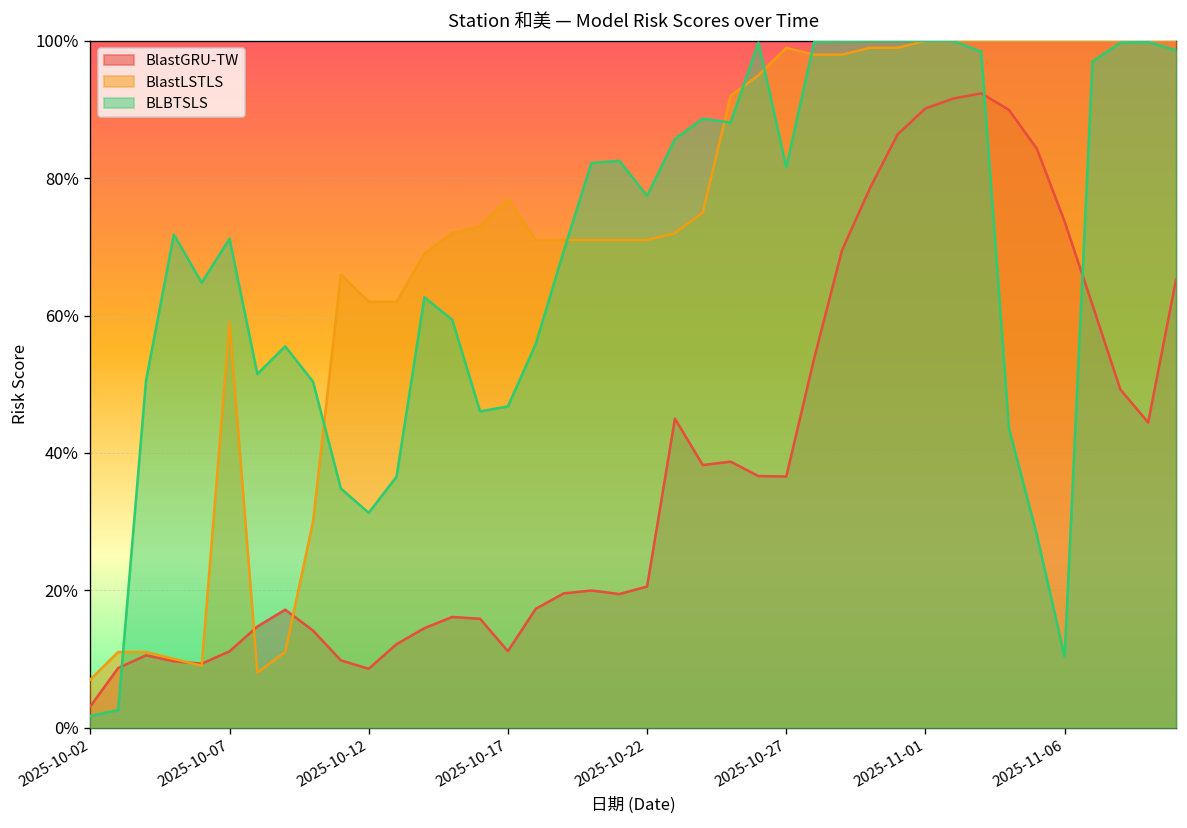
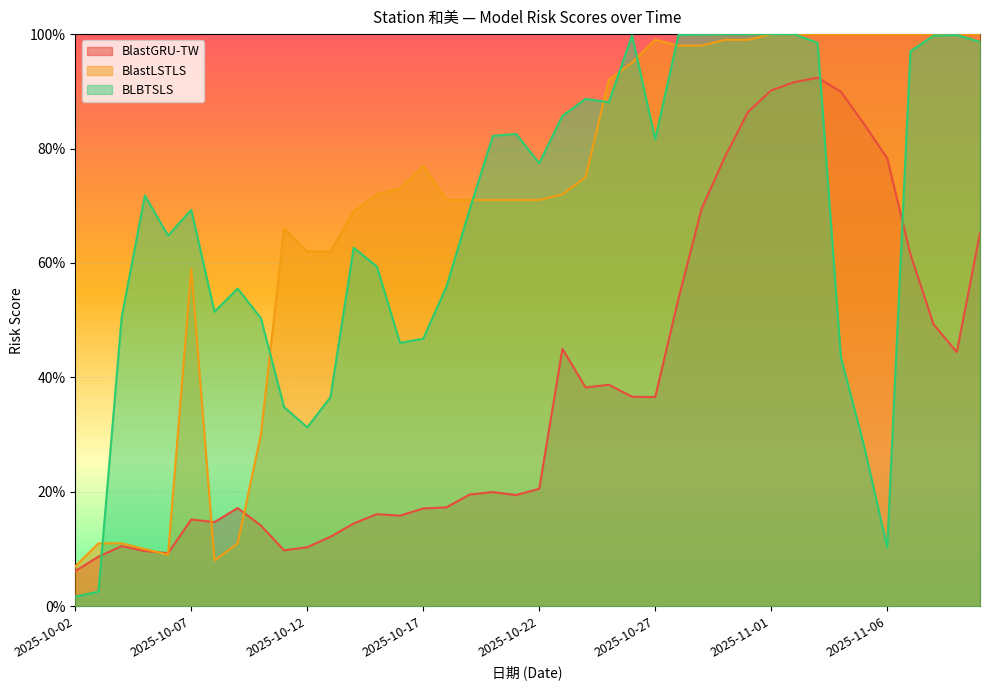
BlastGRU-TW, 2025-10-02: 3% -> 6%
BlastGRU-TW, 2025-10-07: 11% -> 15%
BLBTSLS, 2025-10-07: 71% -> 69%
BlastGRU-TW, 2025-10-12: 9% -> 10%
BlastGRU-TW, 2025-10-17: 11% -> 17%
BlastGRU-TW, 2025-11-06: 74% -> 78%
